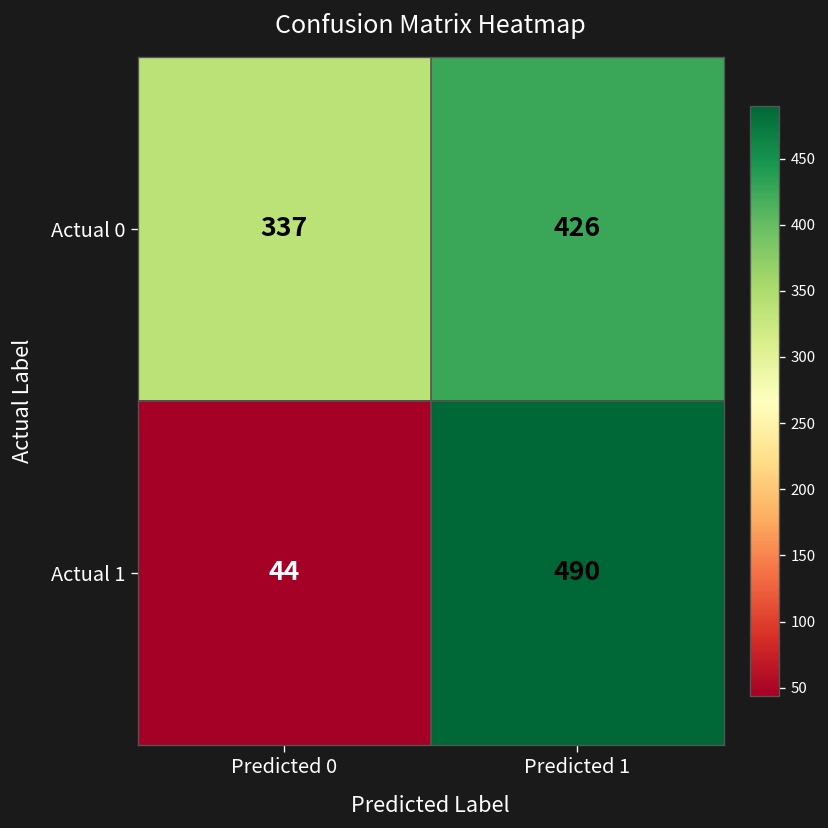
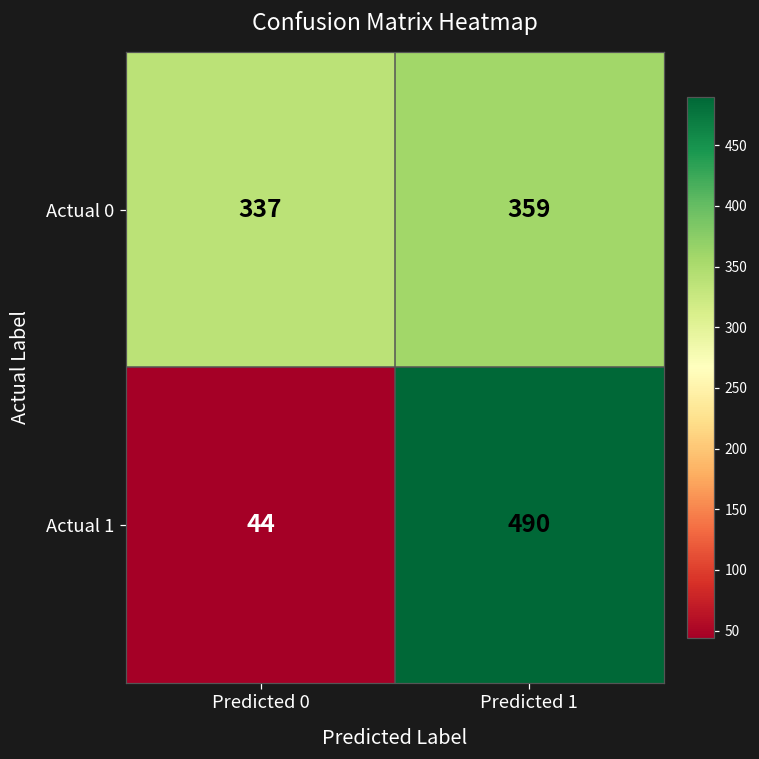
Actual 0, Predicted 1: 426 -> 359
